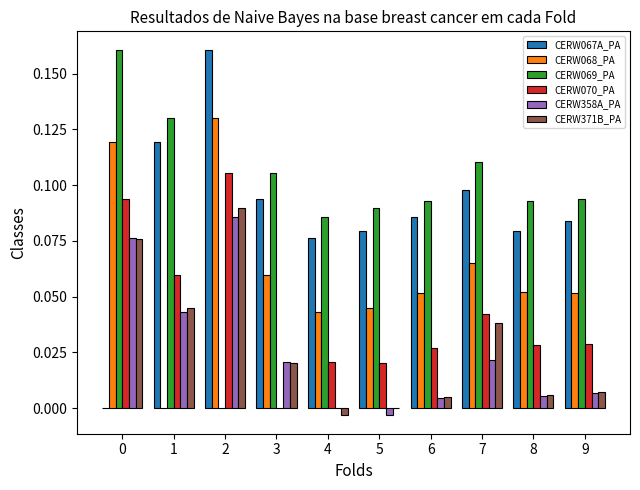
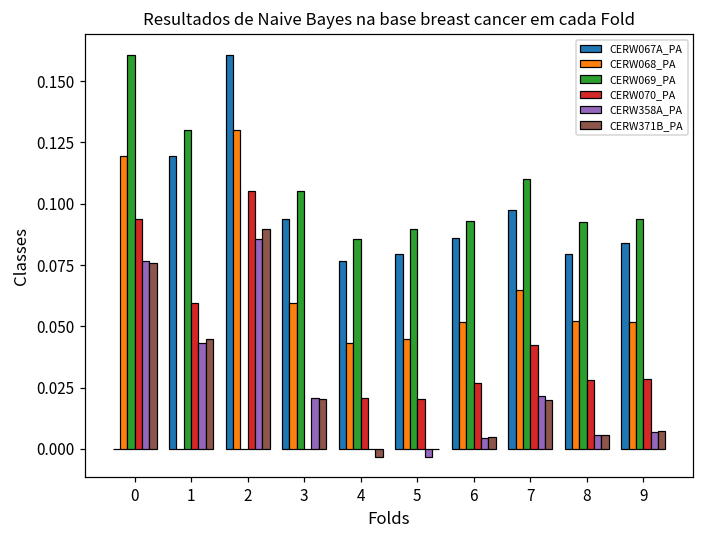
CERW371B_PA, 7: 0.038 -> 0.020
